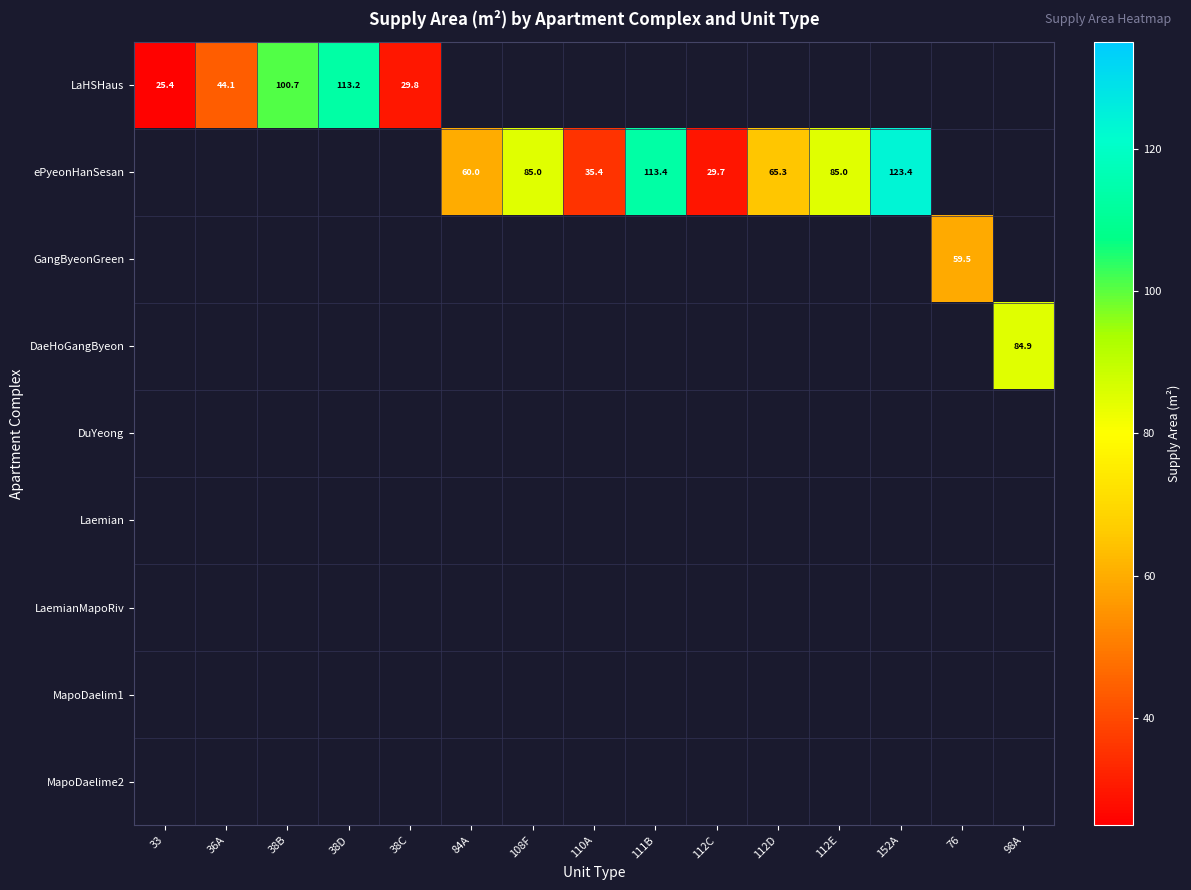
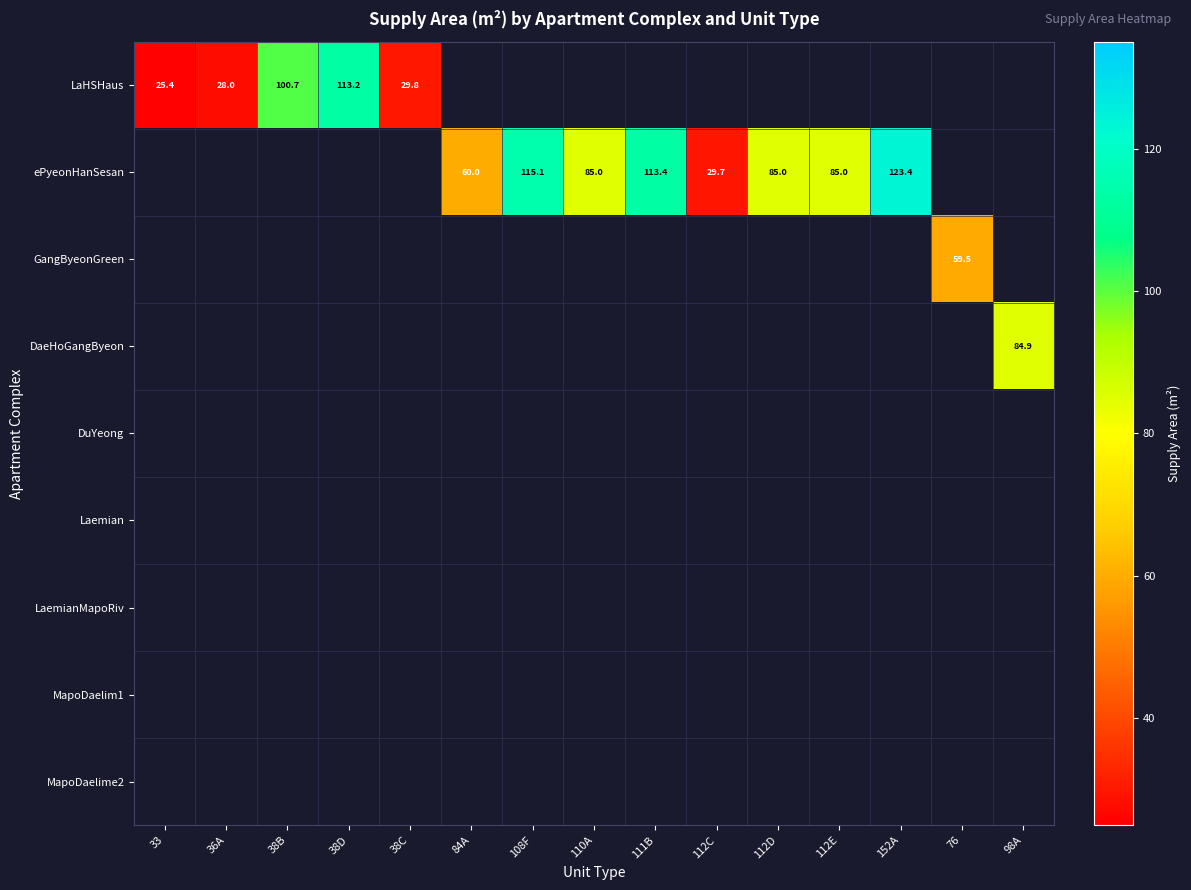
LaHSHaus, 36A: 44.1 -> 28.0
ePyeonHanSesan, 108F: 85.0 -> 115.1
ePyeonHanSesan, 110A: 35.4 -> 85.0
ePyeonHanSesan, 112D: 65.3 -> 85.0
